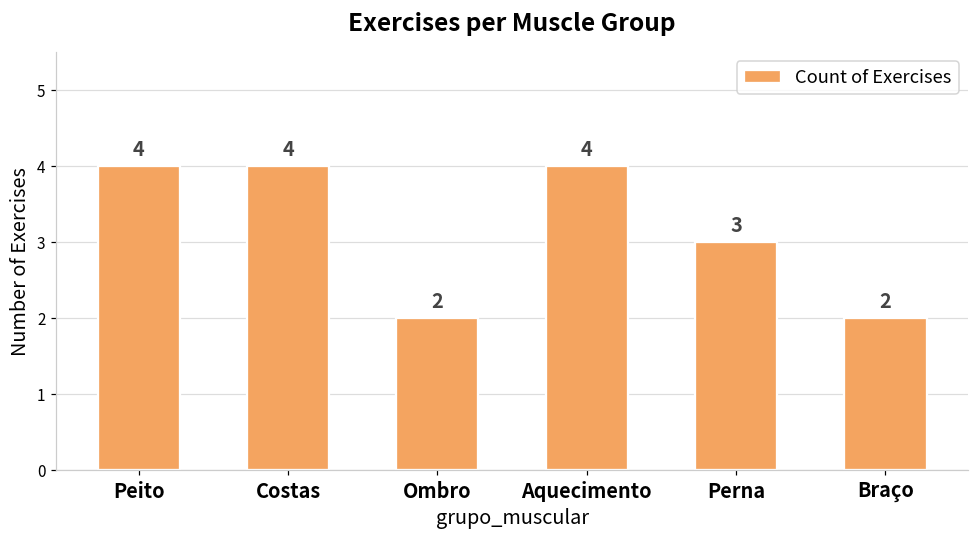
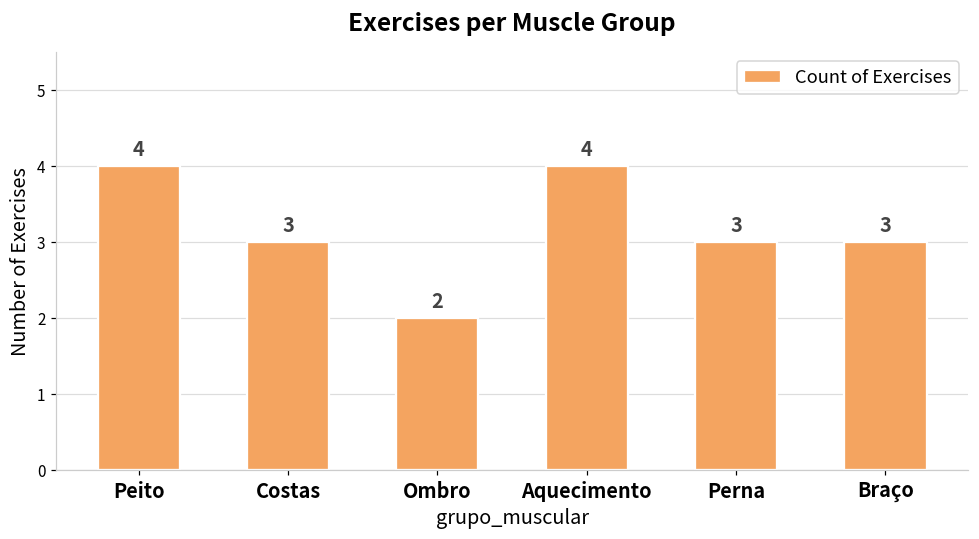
Costas: 4 -> 3
Braço: 2 -> 3
